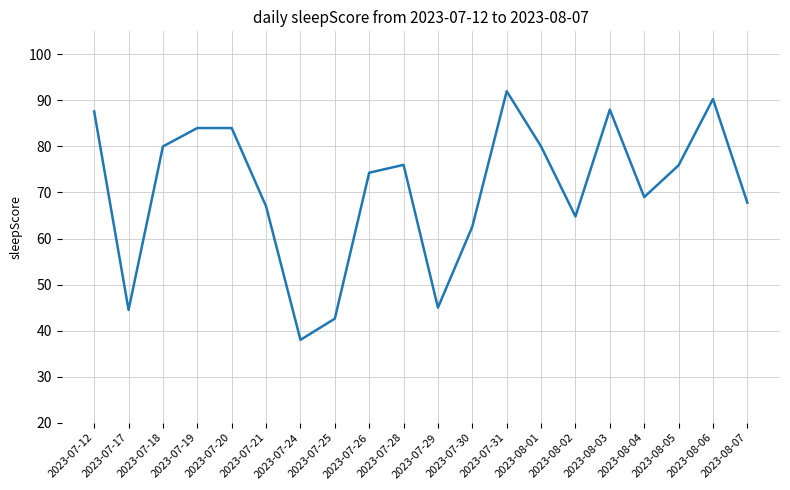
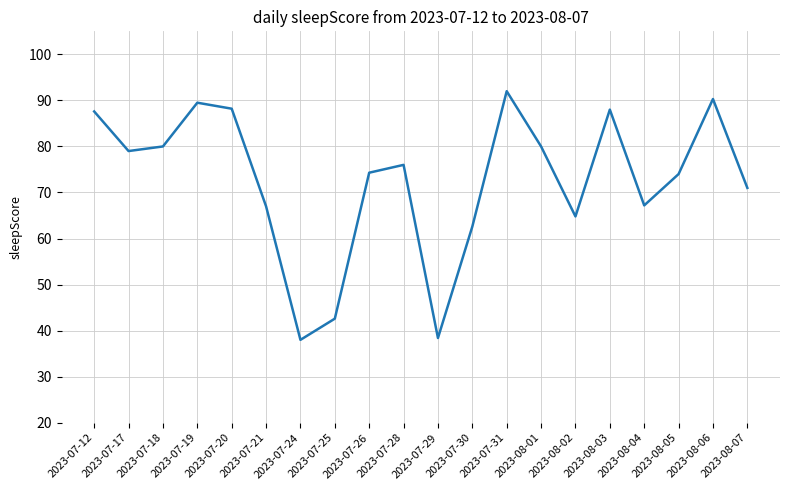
2023-07-17: 45 -> 79
2023-07-19: 84 -> 90
2023-07-20: 84 -> 88
2023-07-29: 45 -> 38
2023-08-04: 69 -> 67
2023-08-05: 76 -> 74
2023-08-07: 68 -> 71
